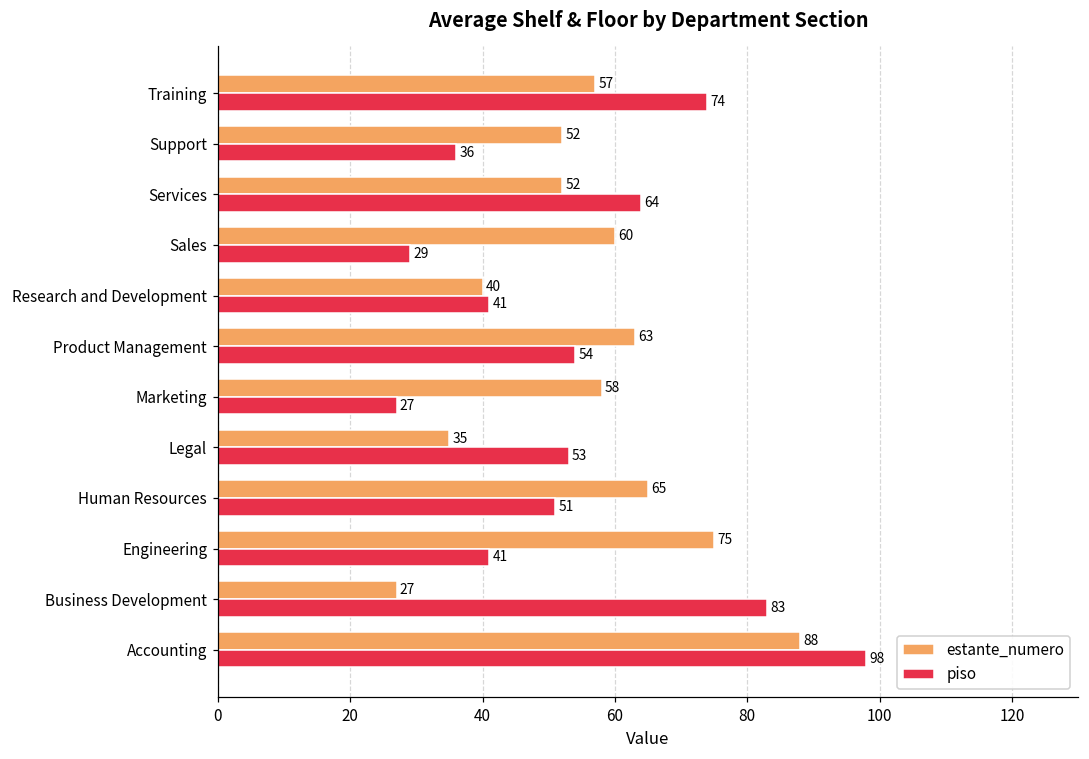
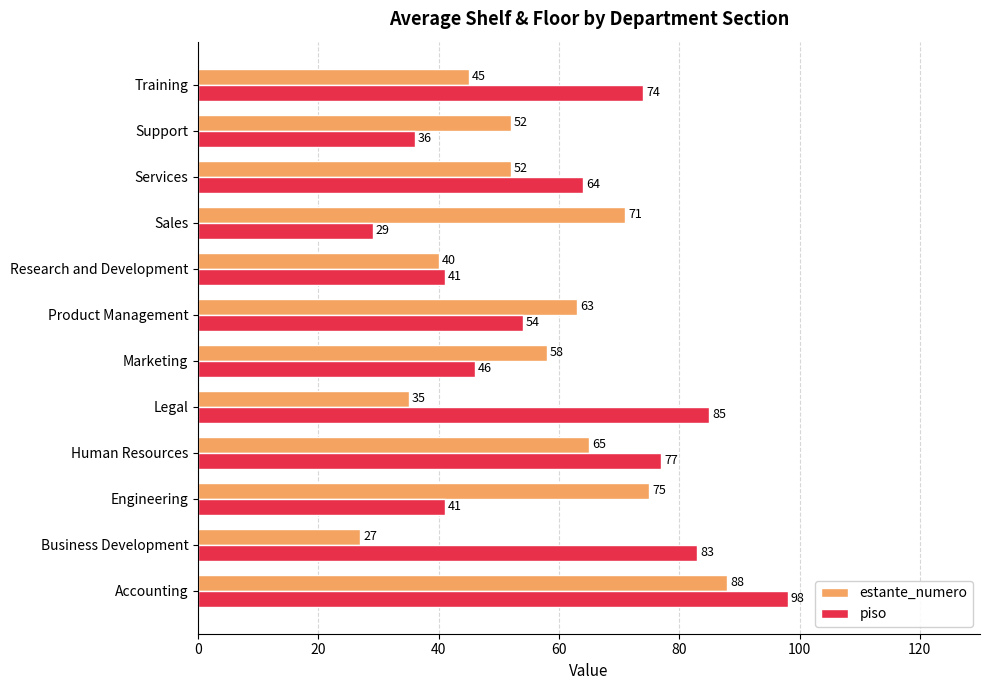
estante_numero, Training: 57 -> 45
estante_numero, Sales: 60 -> 71
piso, Marketing: 27 -> 46
piso, Legal: 53 -> 85
piso, Human Resources: 51 -> 77
